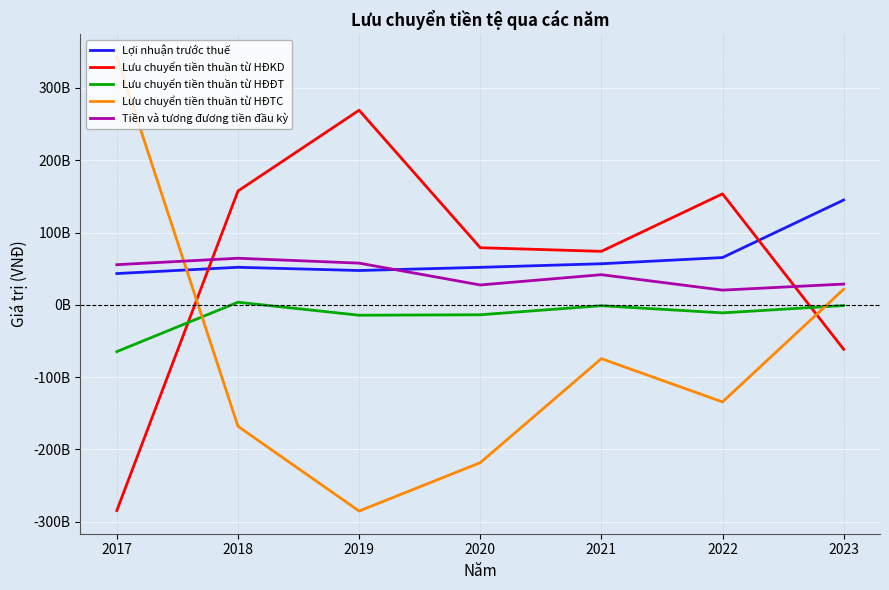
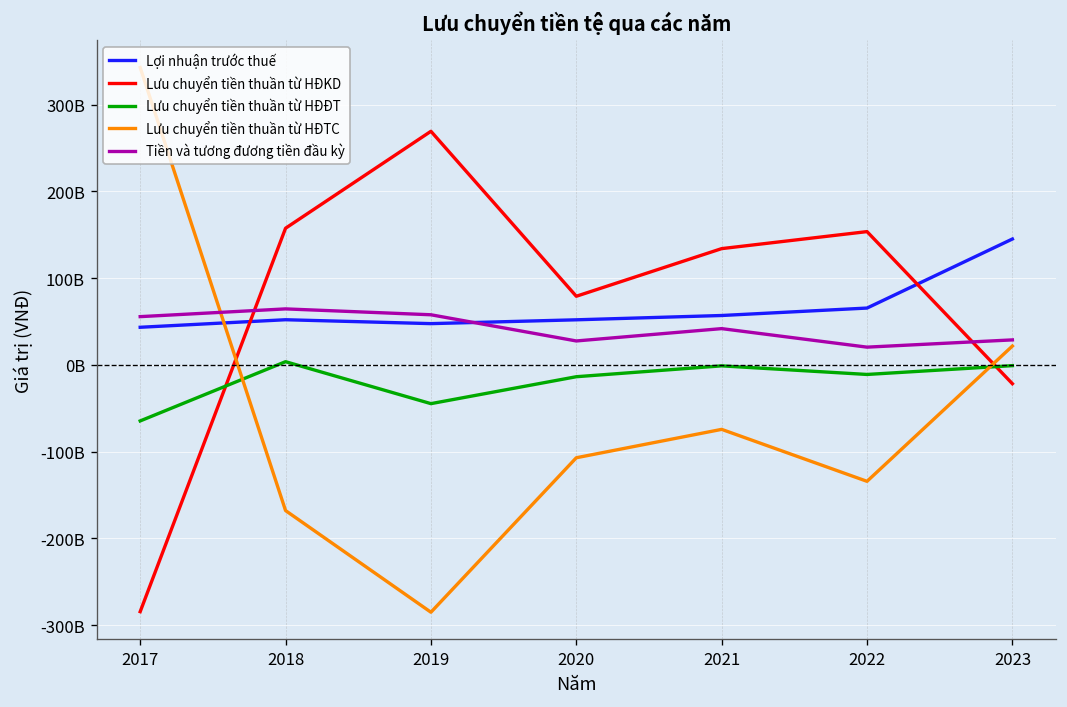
Lưu chuyển tiền thuần từ HĐĐT, 2019: -10000000000 -> -40000000000
Lưu chuyển tiền thuần từ HĐTC, 2020: -220000000000 -> -110000000000
Lưu chuyển tiền thuần từ HĐKD, 2021: 70000000000 -> 130000000000
Lưu chuyển tiền thuần từ HĐKD, 2023: -60000000000 -> -20000000000
